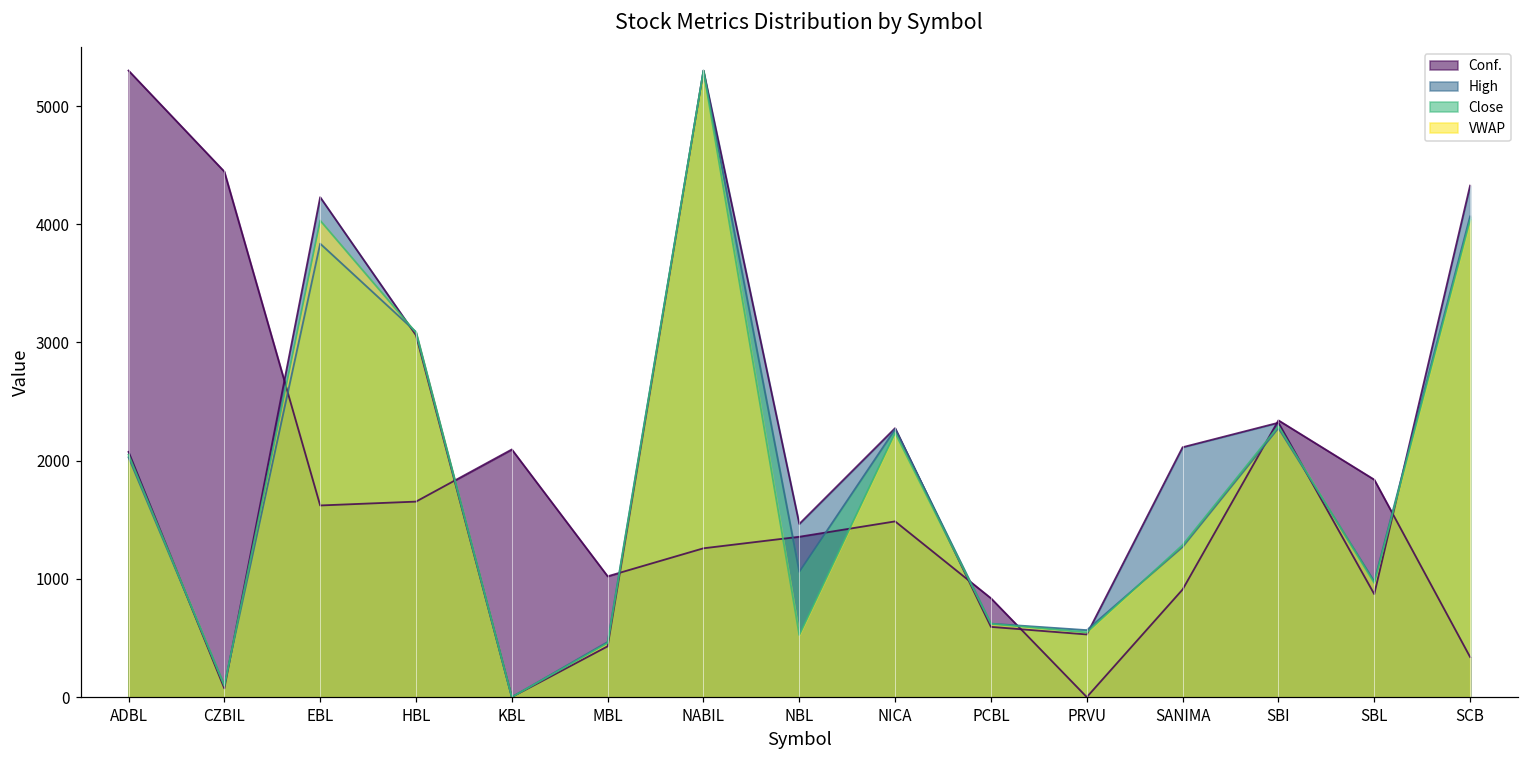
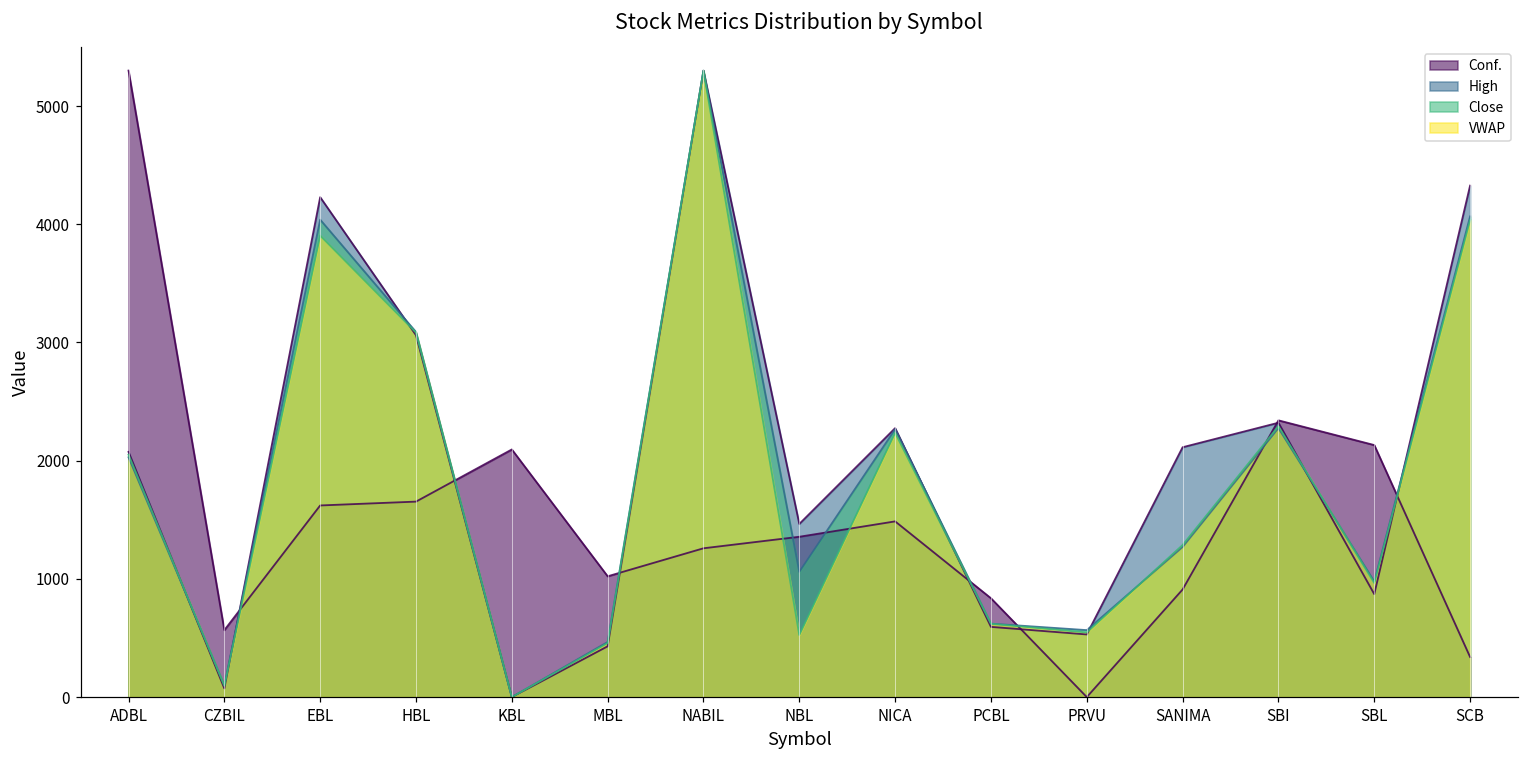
Conf., CZBIL: 4450 -> 570
Close, EBL: 3840 -> 4040
VWAP, EBL: 4030 -> 3900
Conf., SBL: 1840 -> 2130
